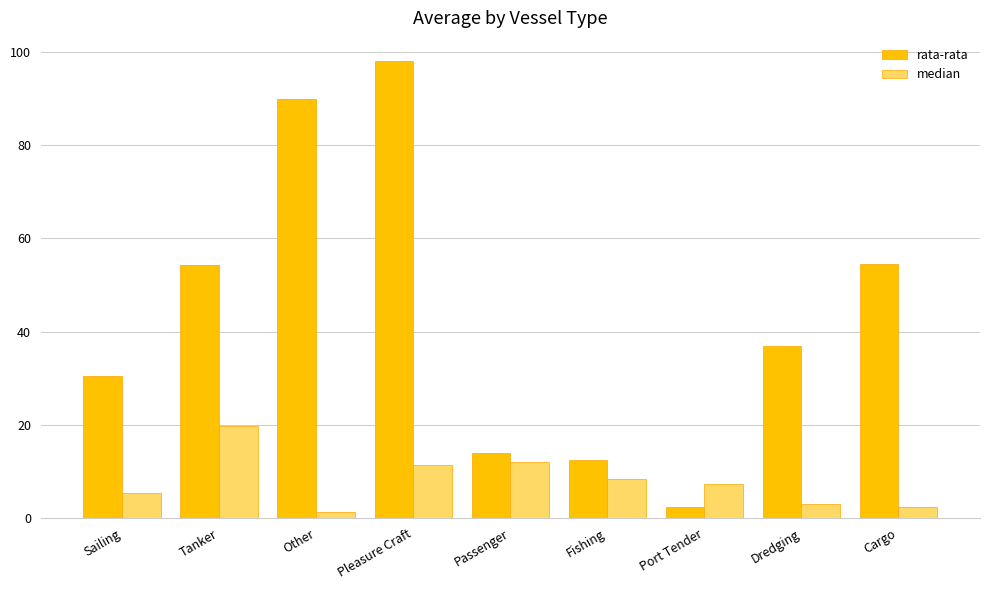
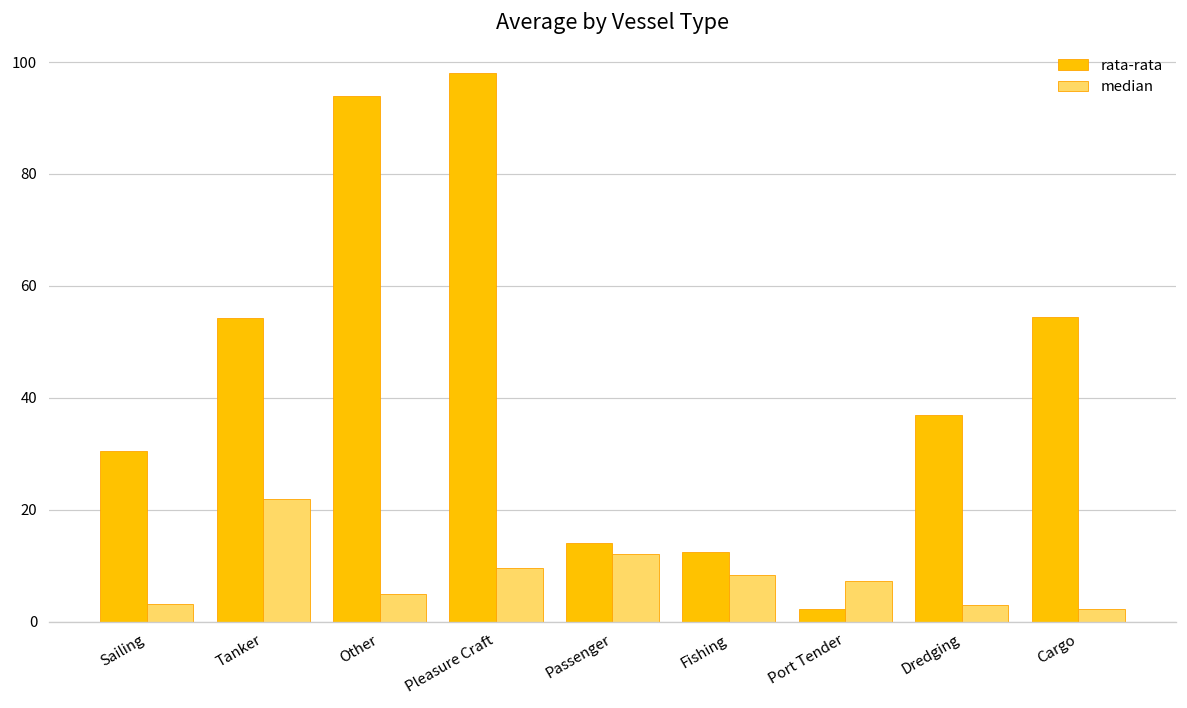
median, Sailing: 5 -> 3
median, Tanker: 20 -> 22
rata-rata, Other: 90 -> 94
median, Other: 1 -> 5
median, Pleasure Craft: 11 -> 10
